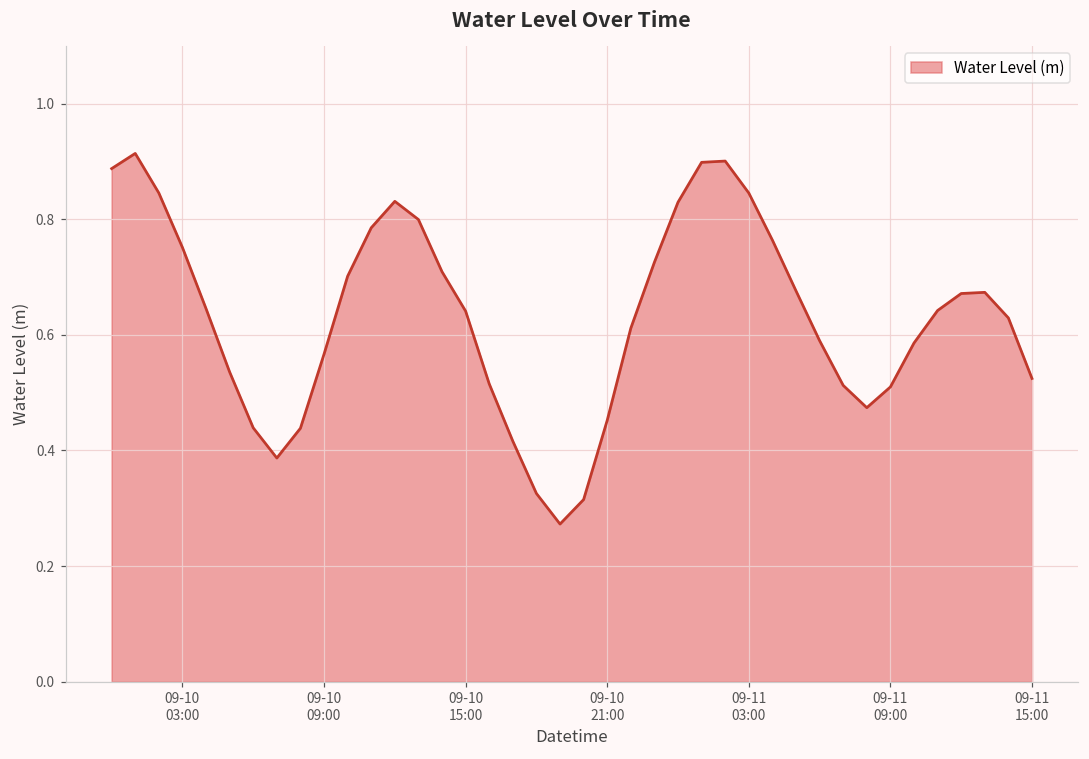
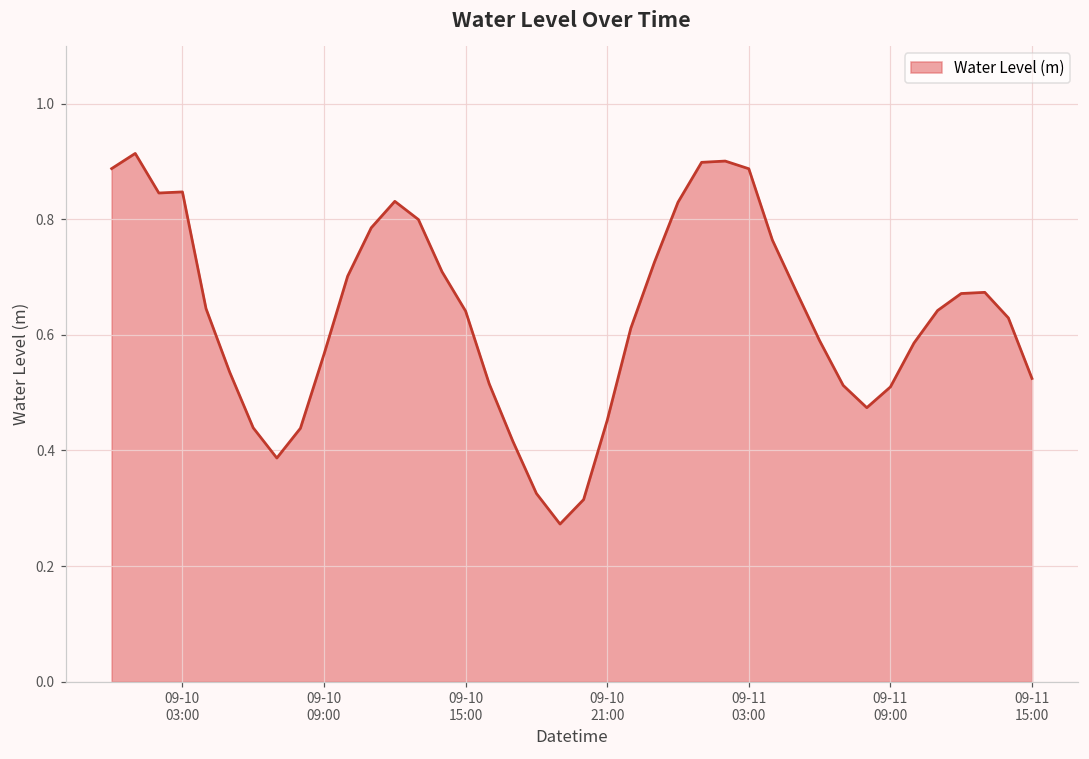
09-10 03:00: 0.75 -> 0.85
09-11 03:00: 0.85 -> 0.89
